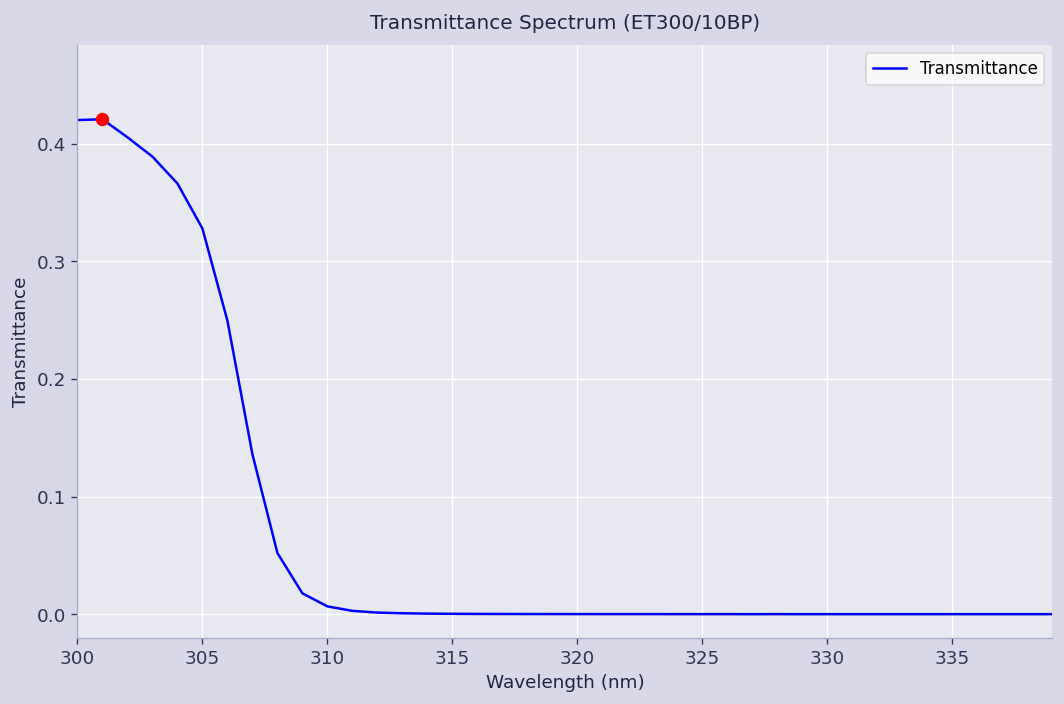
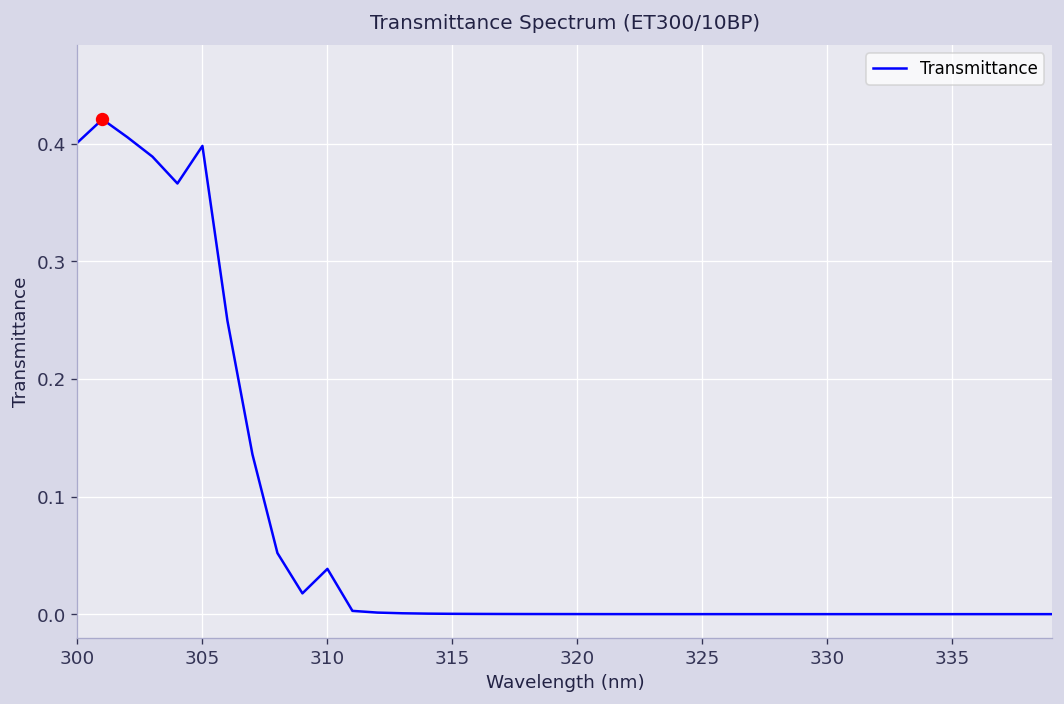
Transmittance, 300: 0.42 -> 0.40
Transmittance, 305: 0.33 -> 0.40
Transmittance, 310: 0.01 -> 0.04
